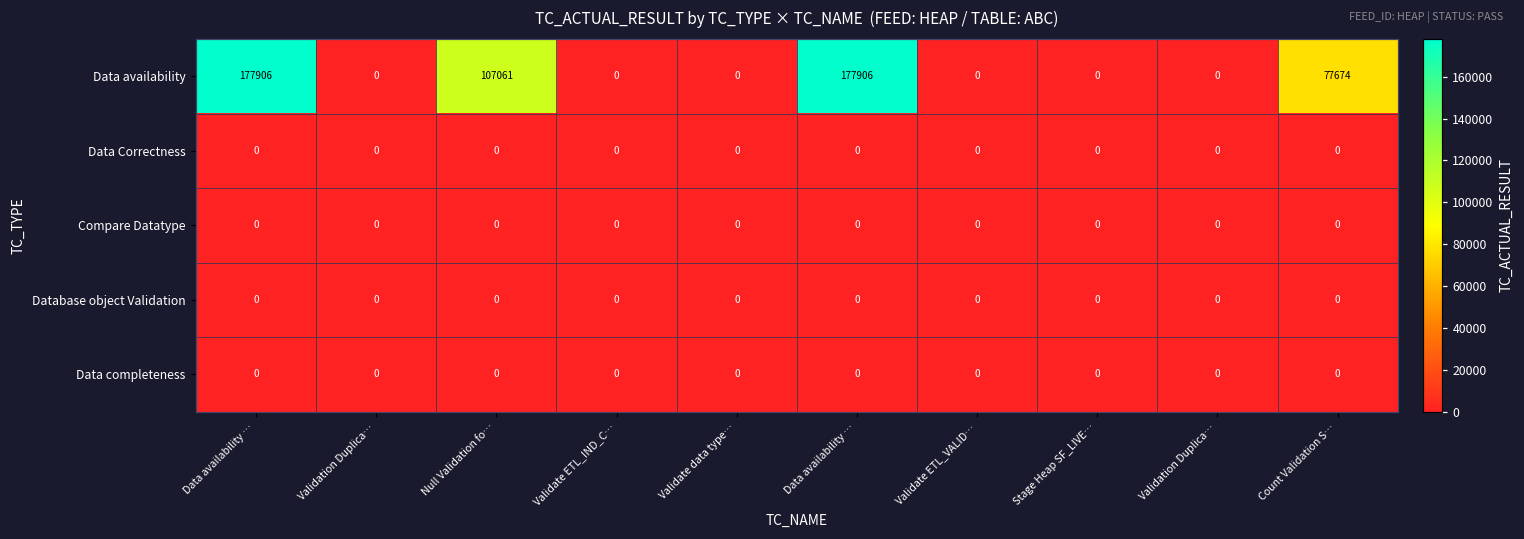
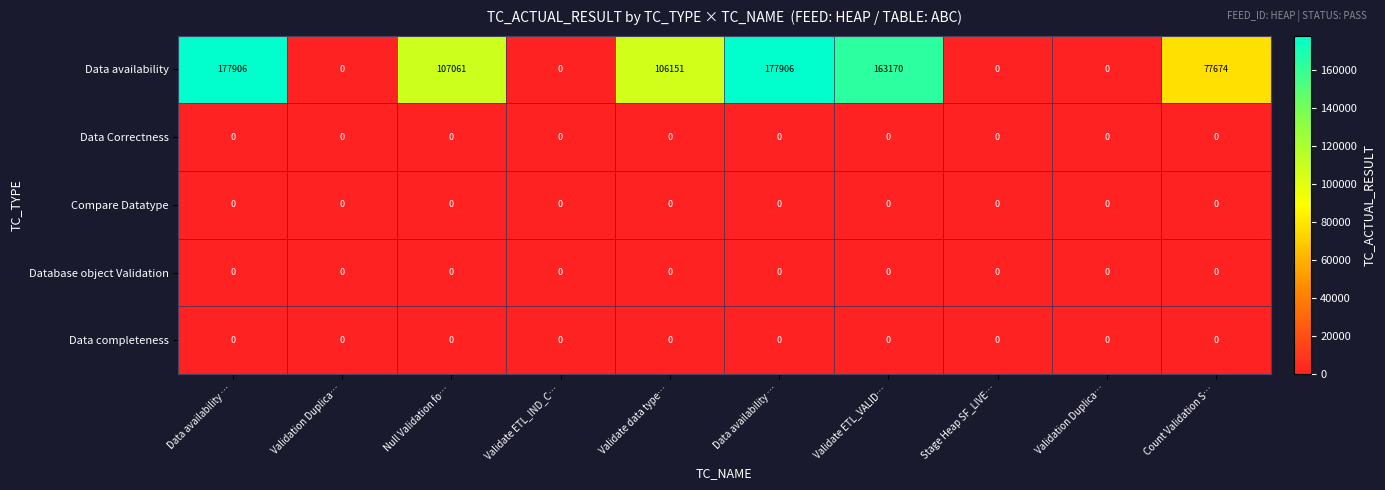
Data availability, Validate data type…: 0 -> 106151
Data availability, Validate ETL_VALID…: 0 -> 163170
